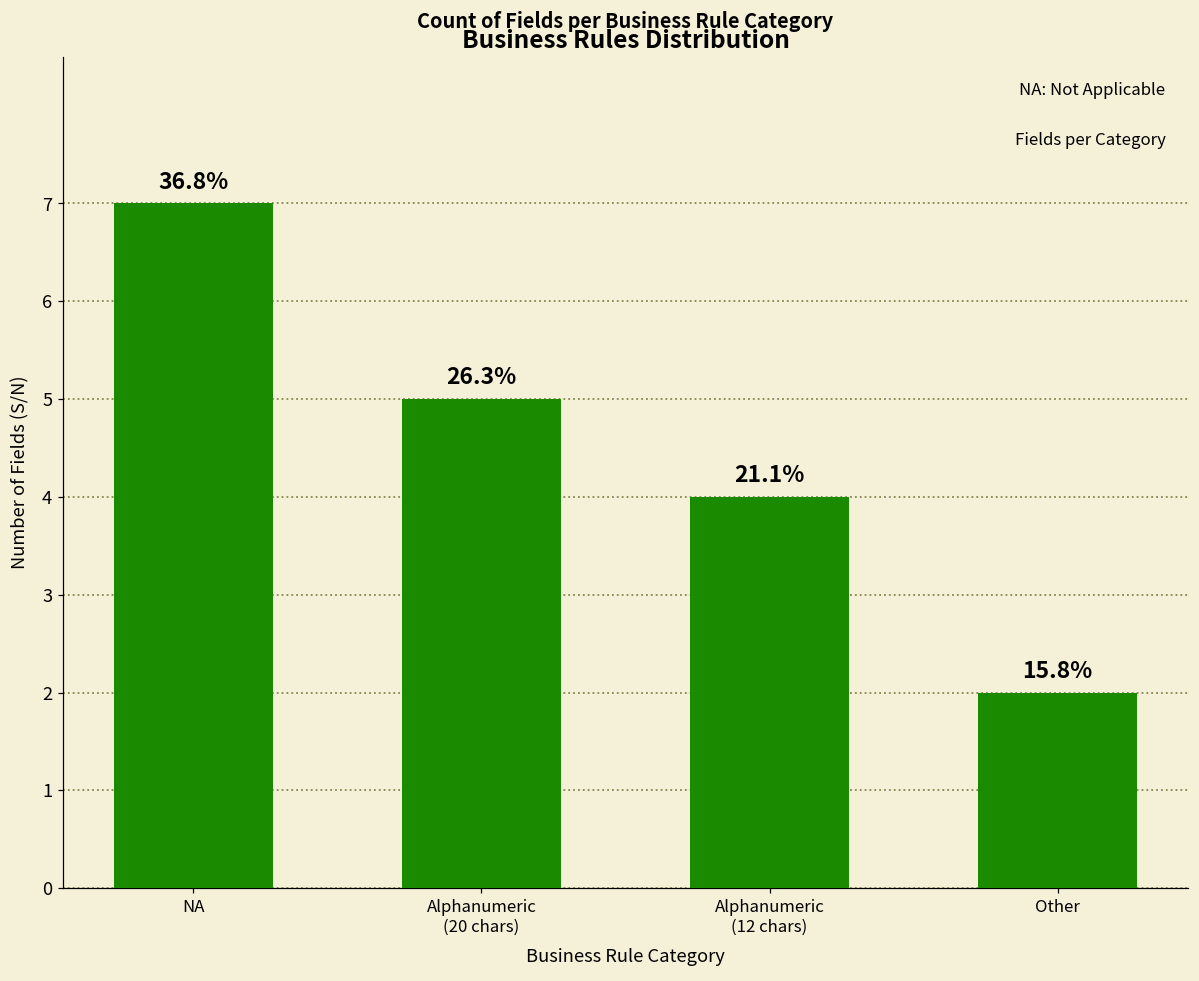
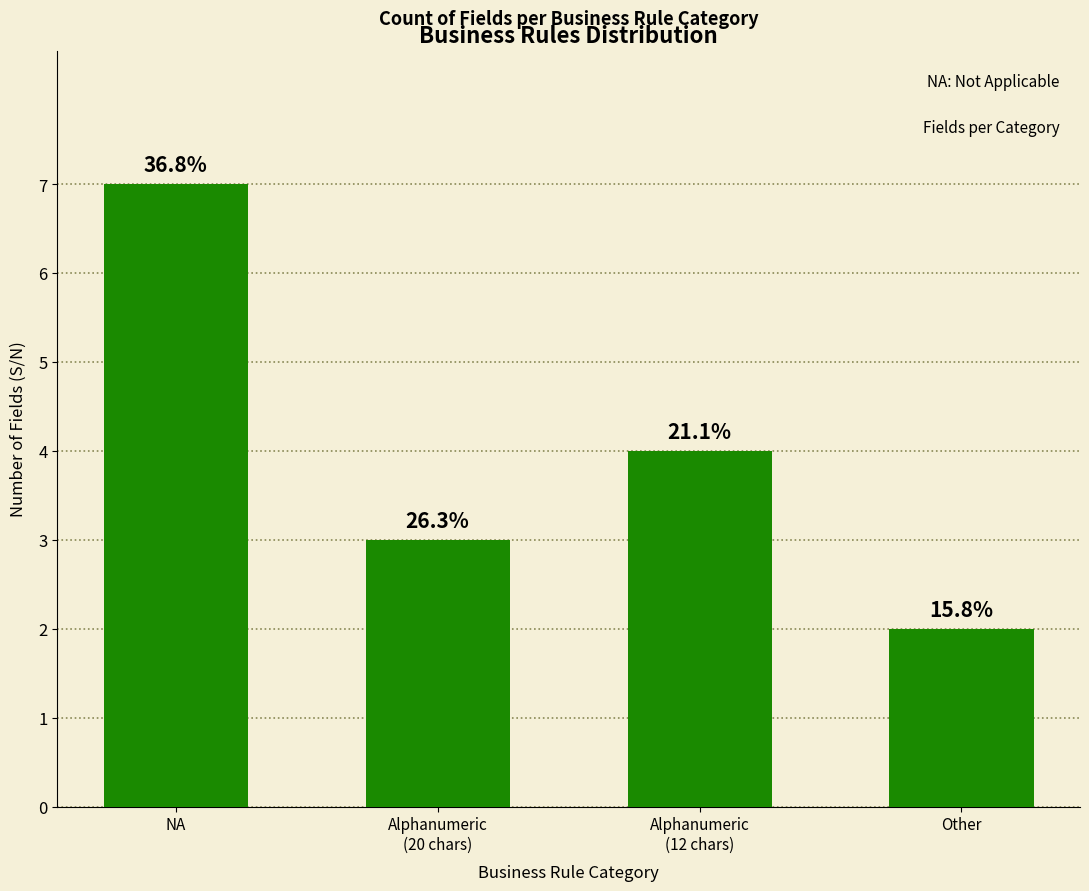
Alphanumeric (20 chars): 5 -> 3
